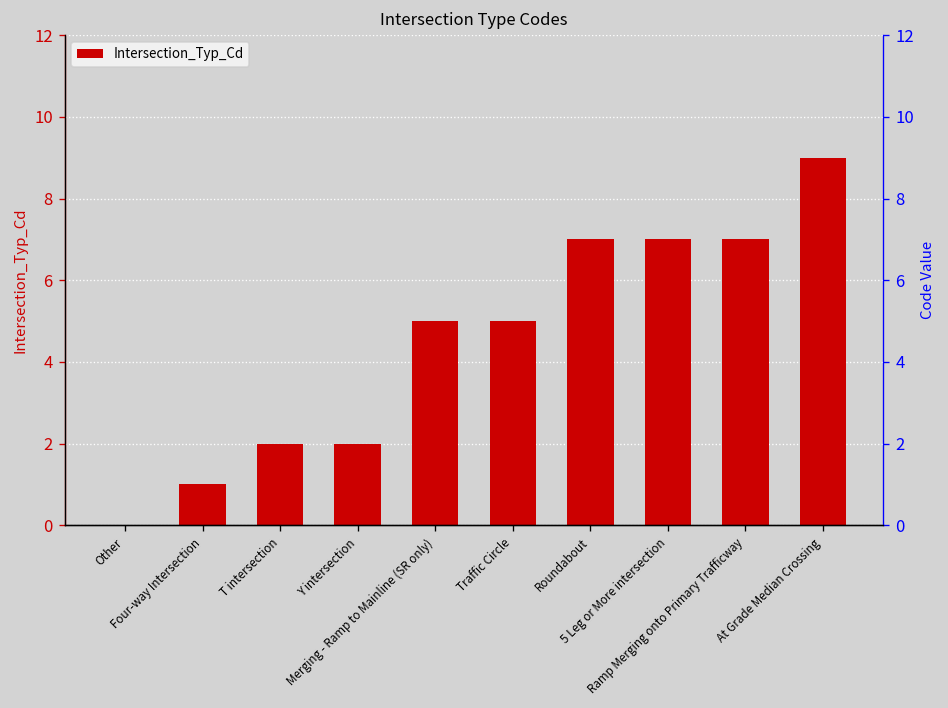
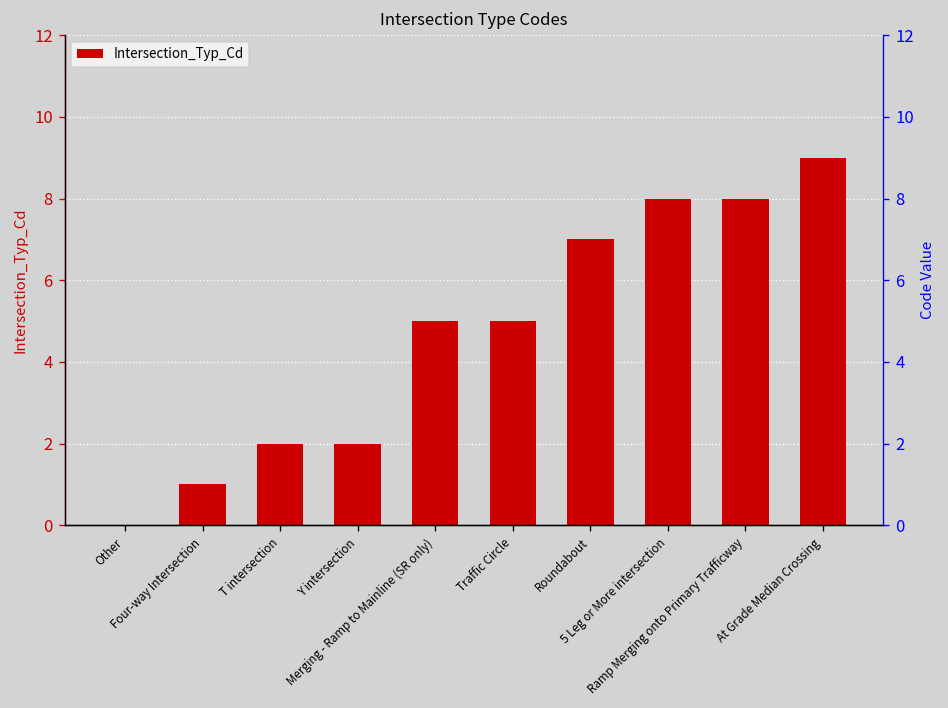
5 Leg or More intersection: 7 -> 8
Ramp Merging onto Primary Trafficway: 7 -> 8
